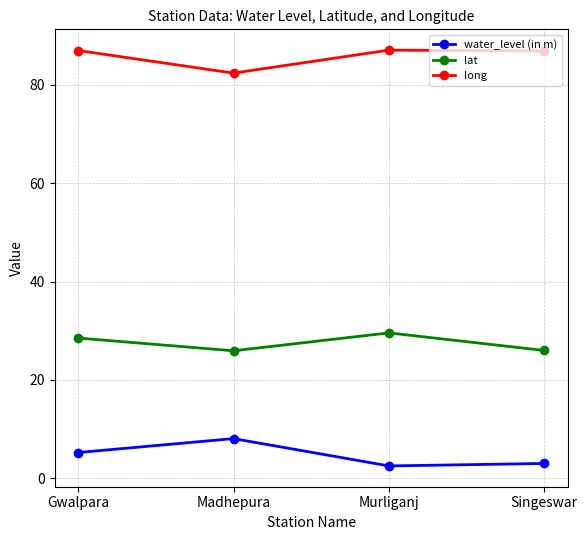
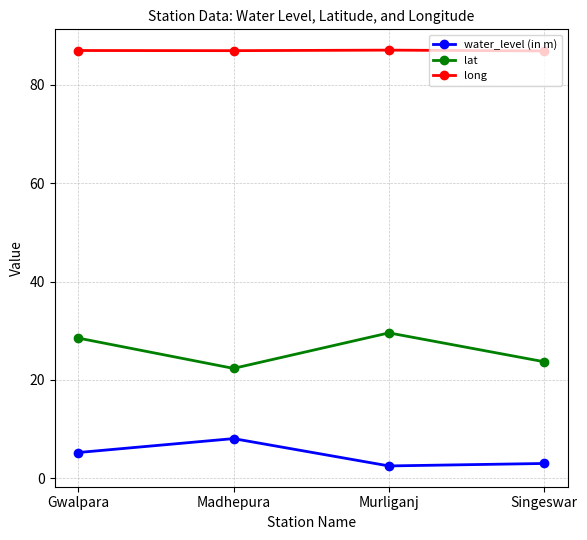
lat, Madhepura: 26 -> 22
long, Madhepura: 82 -> 87
lat, Singeswar: 26 -> 24
